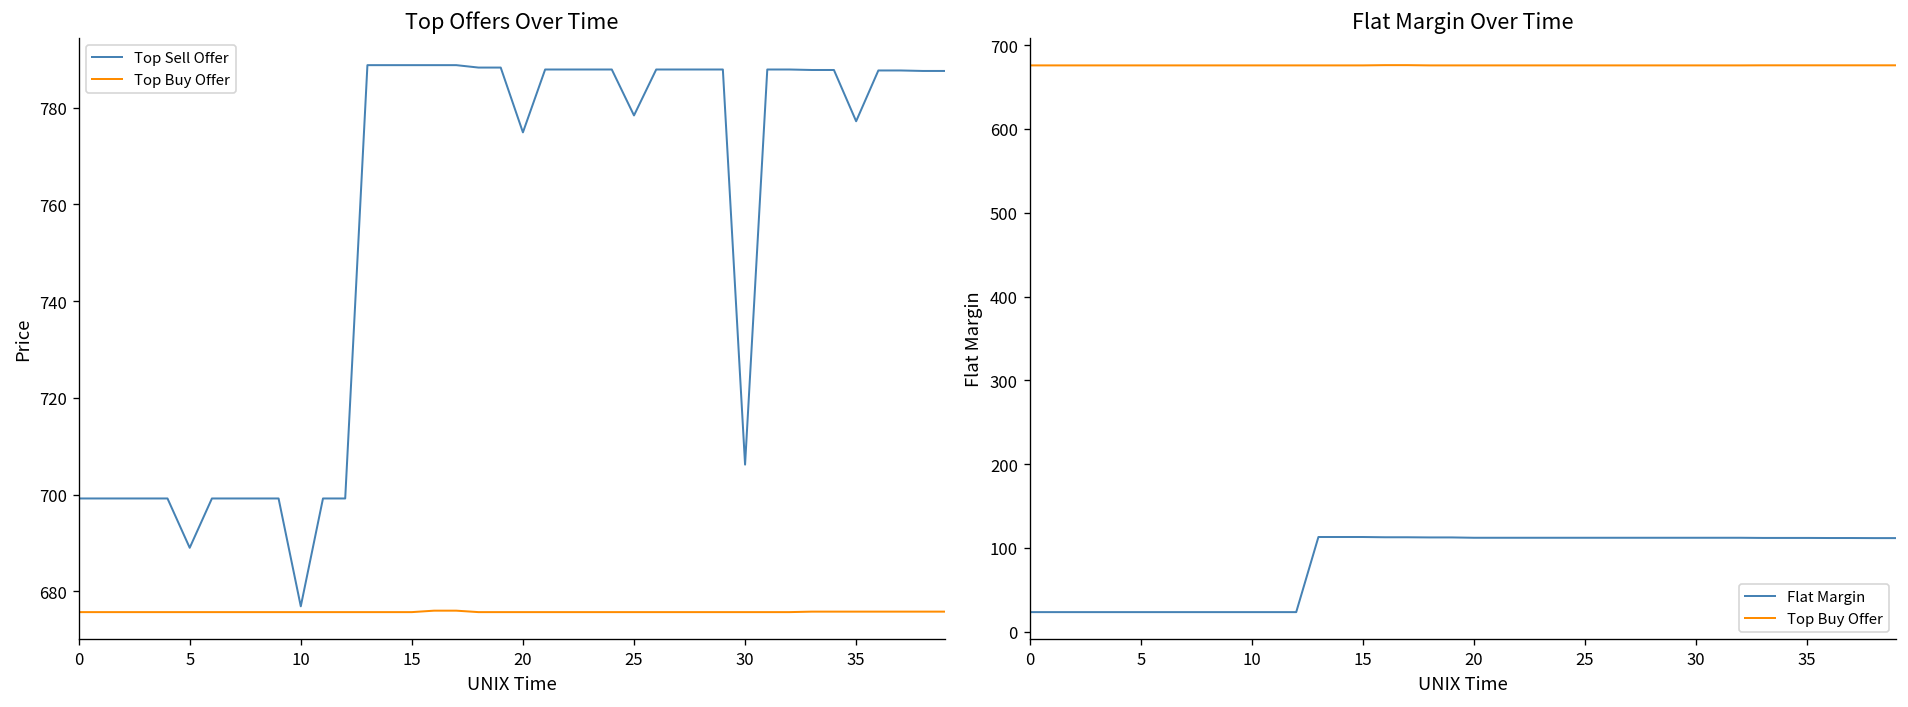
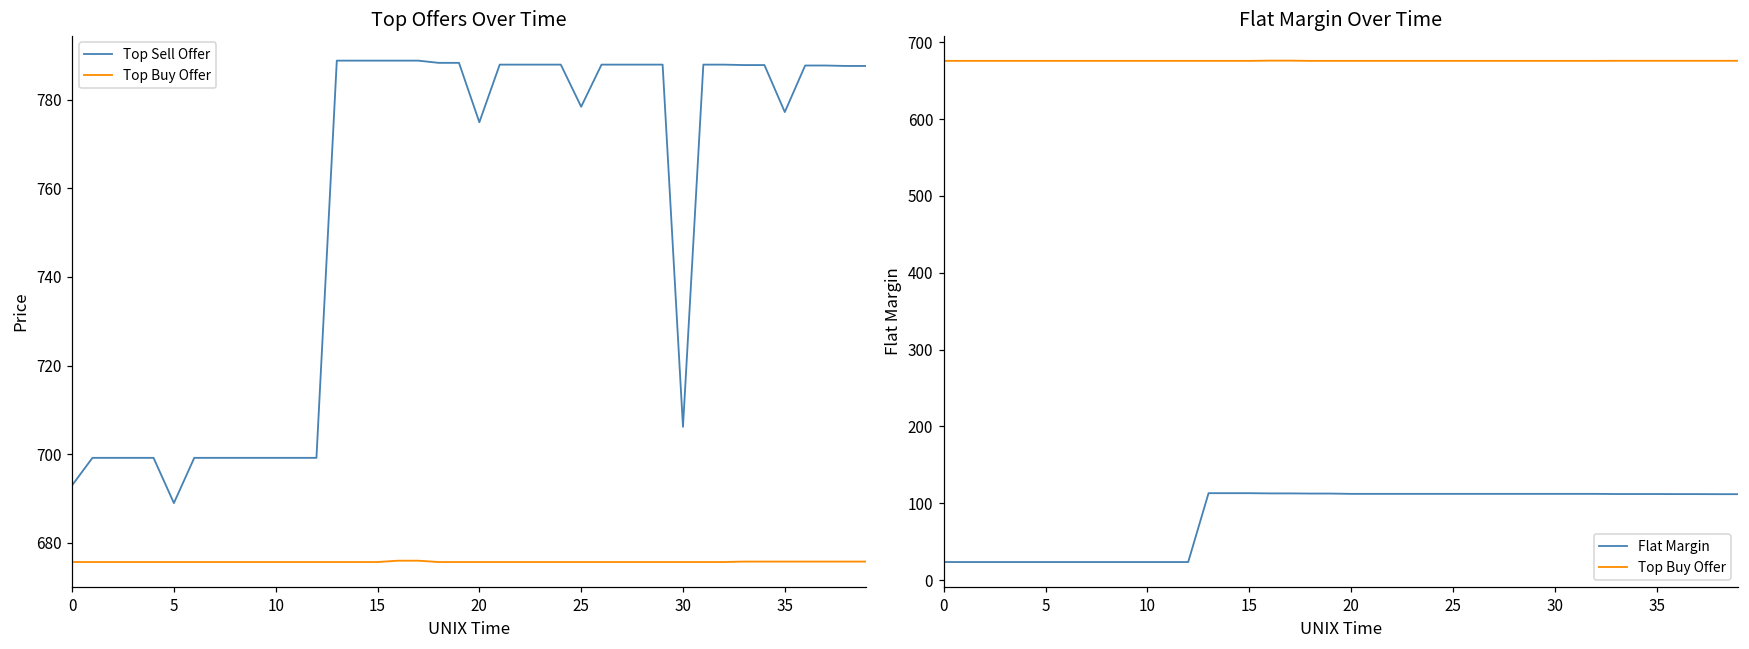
Top Offers Over Time, Top Sell Offer, 0: 699 -> 693
Top Offers Over Time, Top Sell Offer, 10: 677 -> 699
